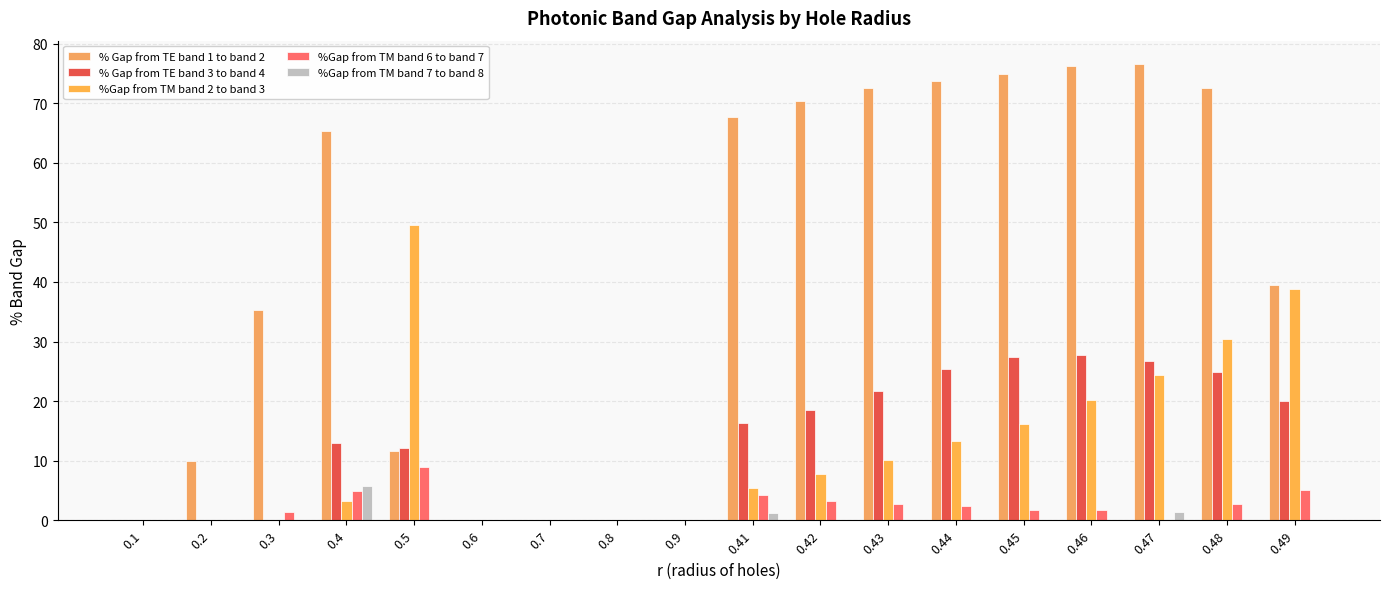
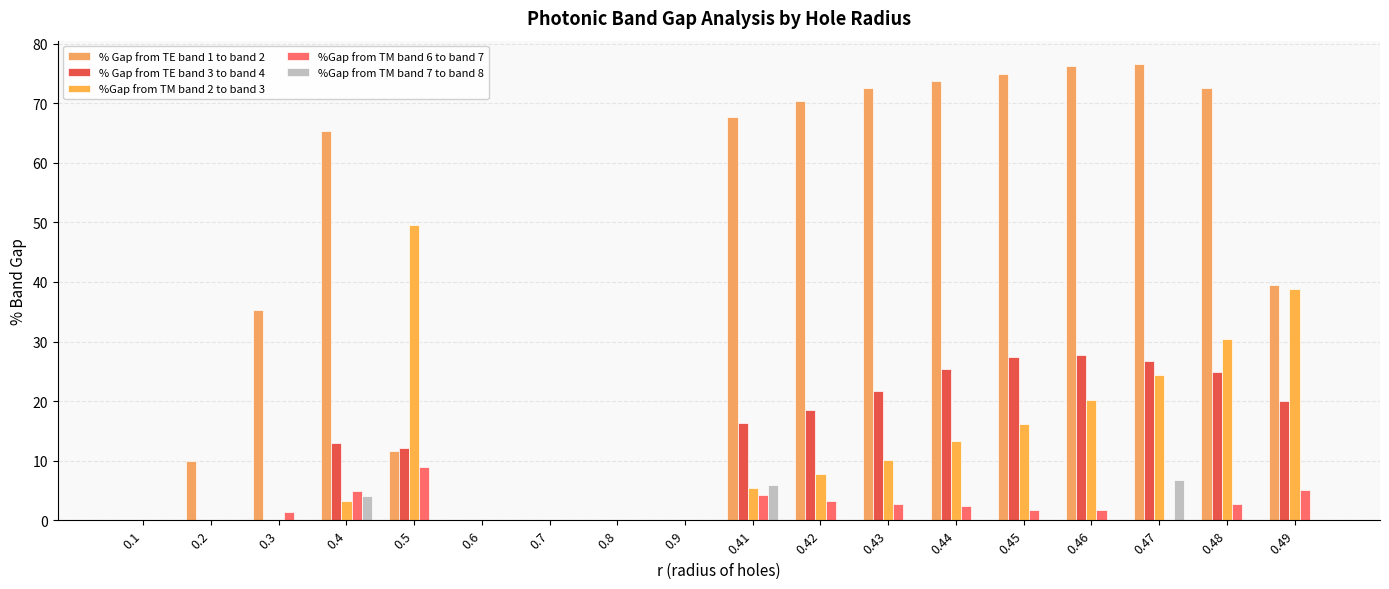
%Gap from TM band 7 to band 8, 0.4: 6 -> 4
%Gap from TM band 7 to band 8, 0.41: 1 -> 6
%Gap from TM band 7 to band 8, 0.47: 1 -> 7
